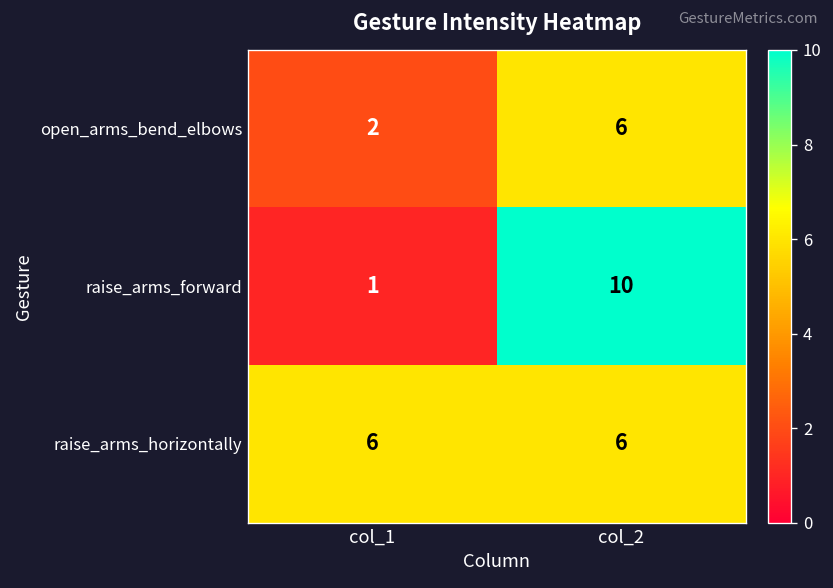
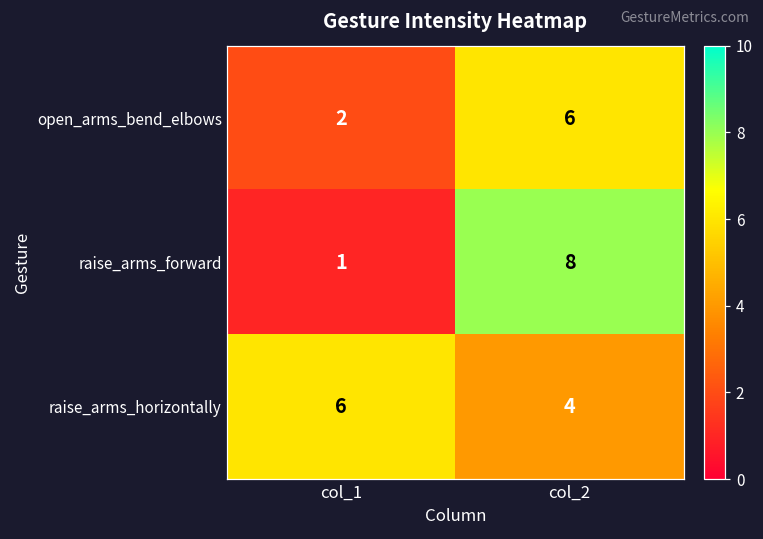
raise_arms_forward, col_2: 10 -> 8
raise_arms_horizontally, col_2: 6 -> 4
